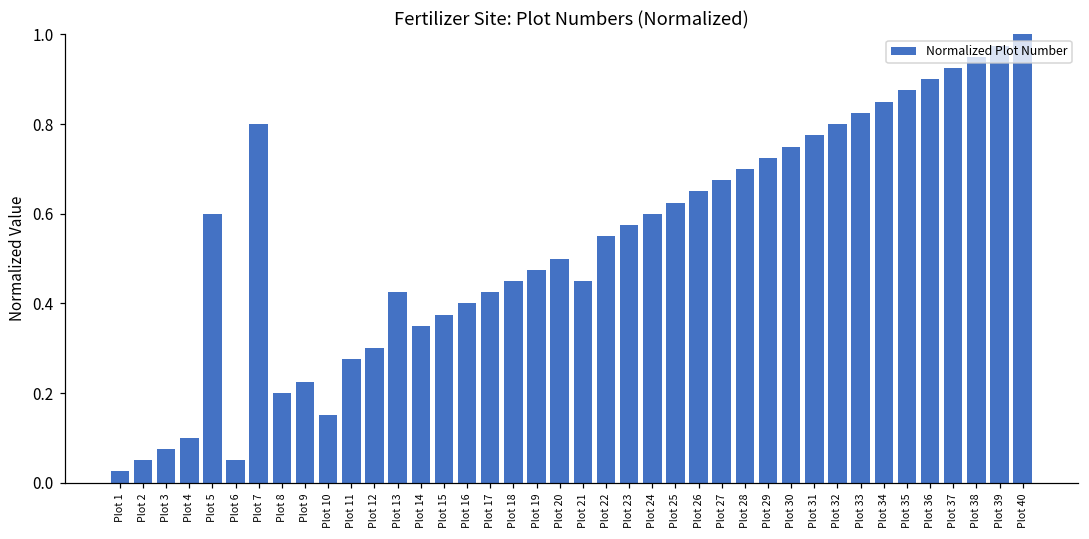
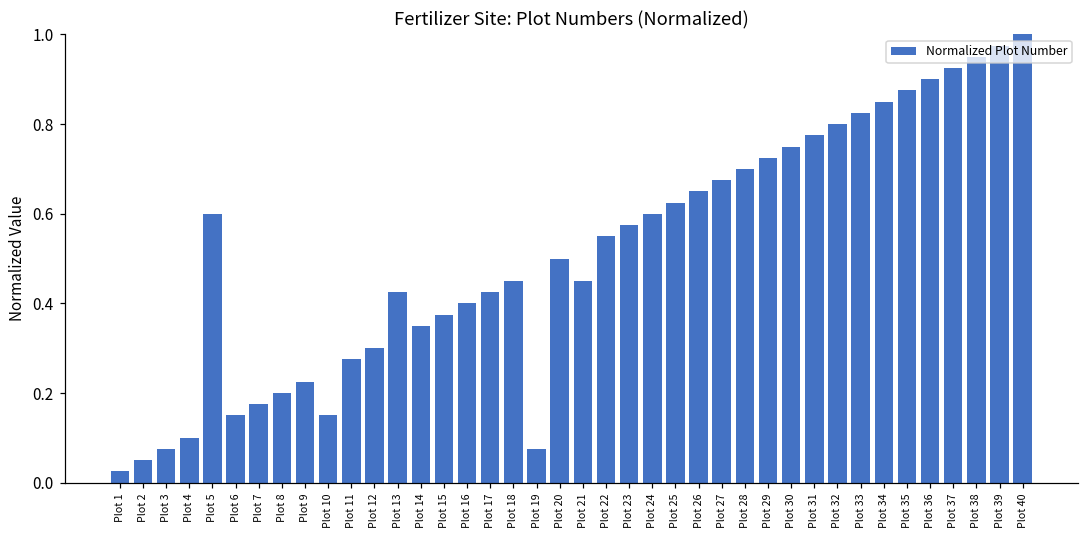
Plot 6: 0.05 -> 0.15
Plot 7: 0.80 -> 0.18
Plot 19: 0.48 -> 0.08
